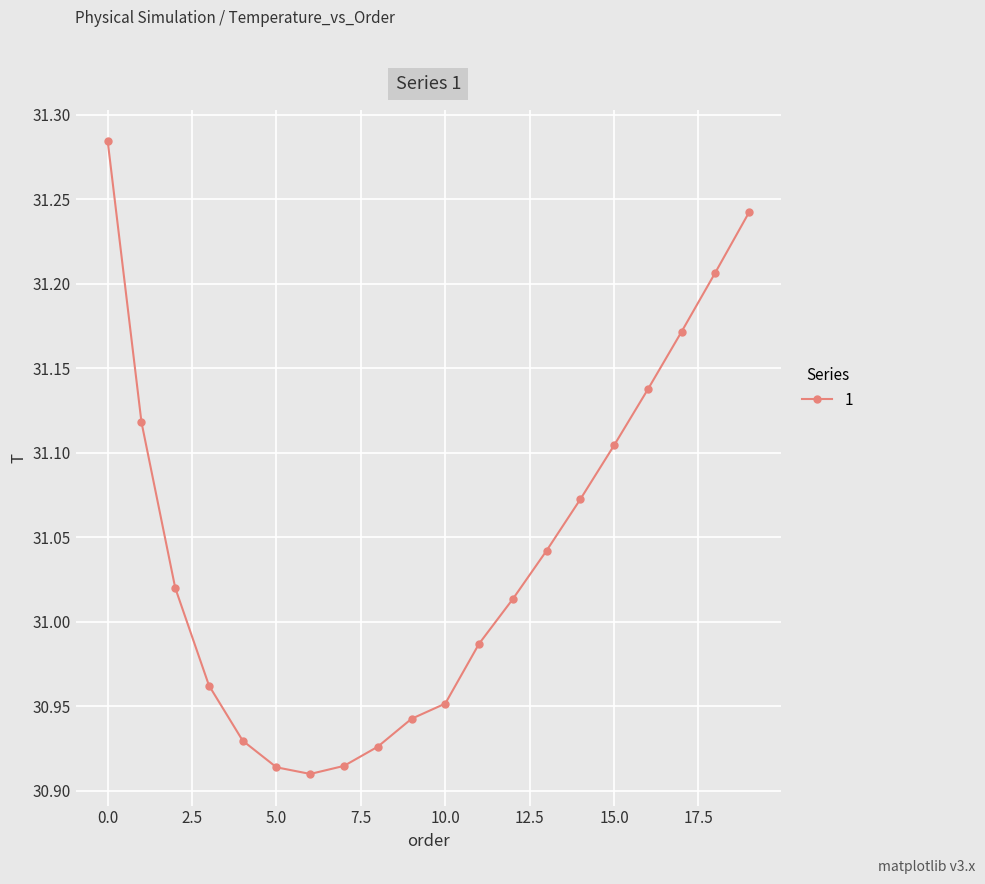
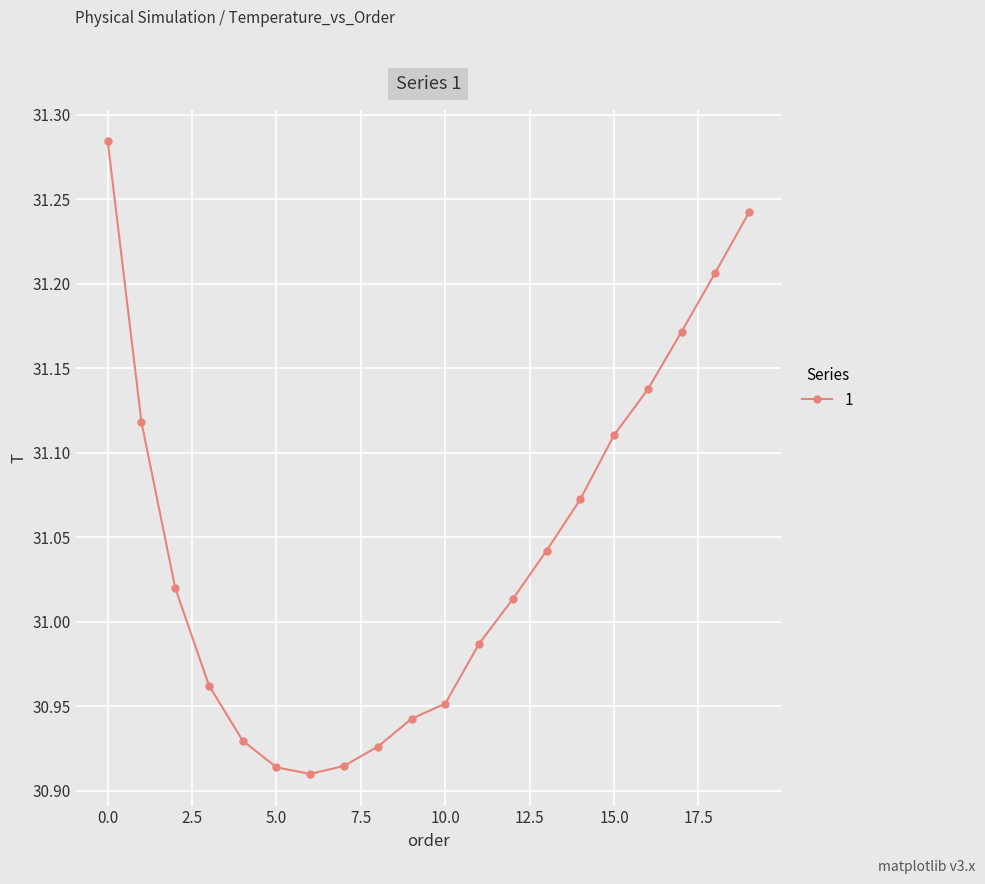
15.0: 31.104 -> 31.110
